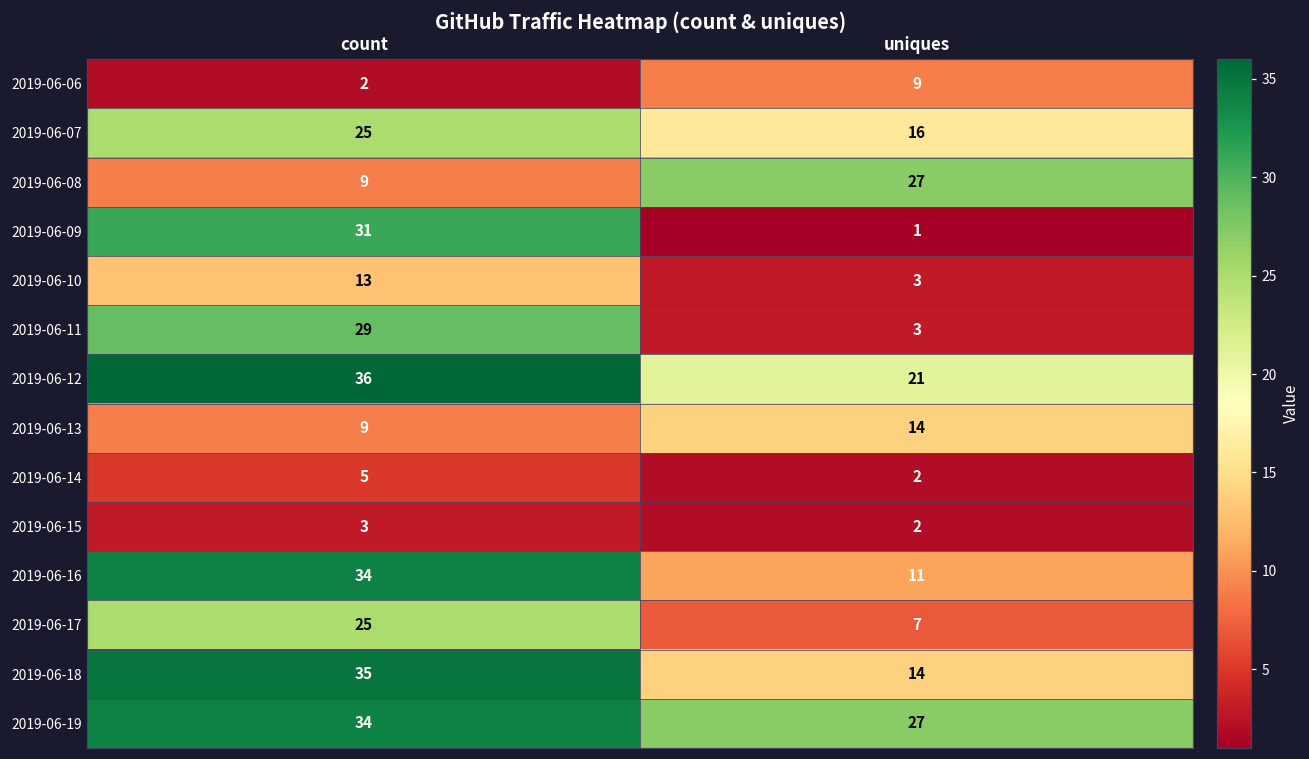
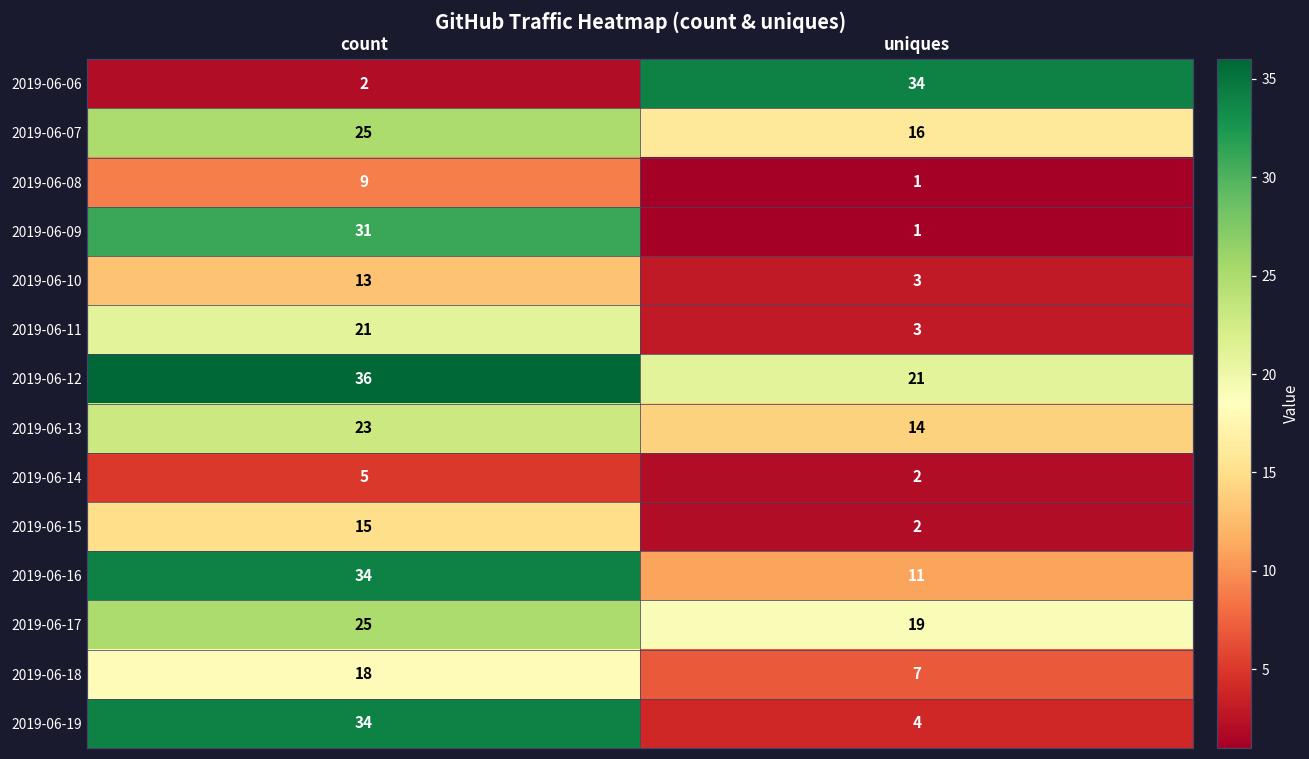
2019-06-06, uniques: 9 -> 34
2019-06-08, uniques: 27 -> 1
2019-06-11, count: 29 -> 21
2019-06-13, count: 9 -> 23
2019-06-15, count: 3 -> 15
2019-06-17, uniques: 7 -> 19
2019-06-18, count: 35 -> 18
2019-06-18, uniques: 14 -> 7
2019-06-19, uniques: 27 -> 4
